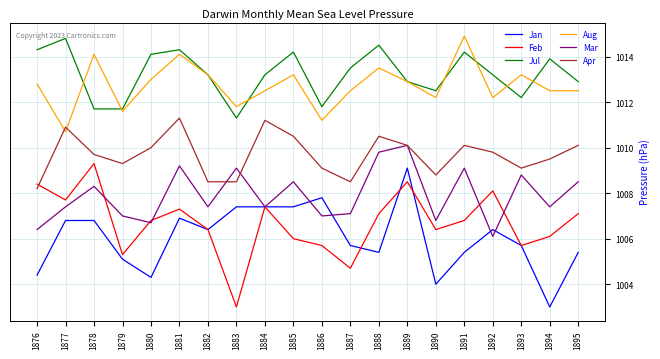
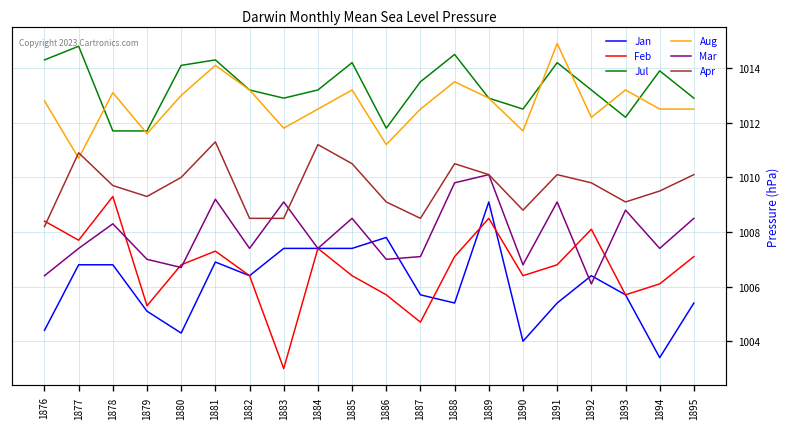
Aug, 1878: 1014.1 -> 1013.1
Jul, 1883: 1011.3 -> 1012.9
Feb, 1885: 1006.0 -> 1006.4
Aug, 1890: 1012.2 -> 1011.7
Jan, 1894: 1003.0 -> 1003.4
